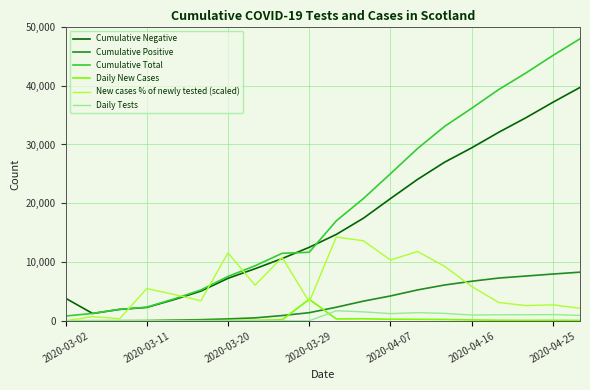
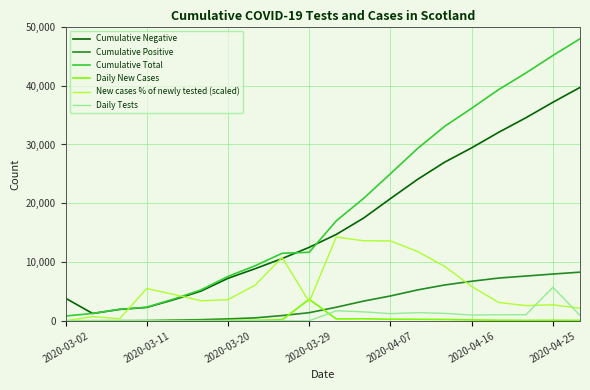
New cases % of newly tested (scaled), 2020-03-20: 12,000 -> 4,000
New cases % of newly tested (scaled), 2020-04-07: 10,000 -> 14,000
Daily Tests, 2020-04-25: 1,000 -> 6,000
